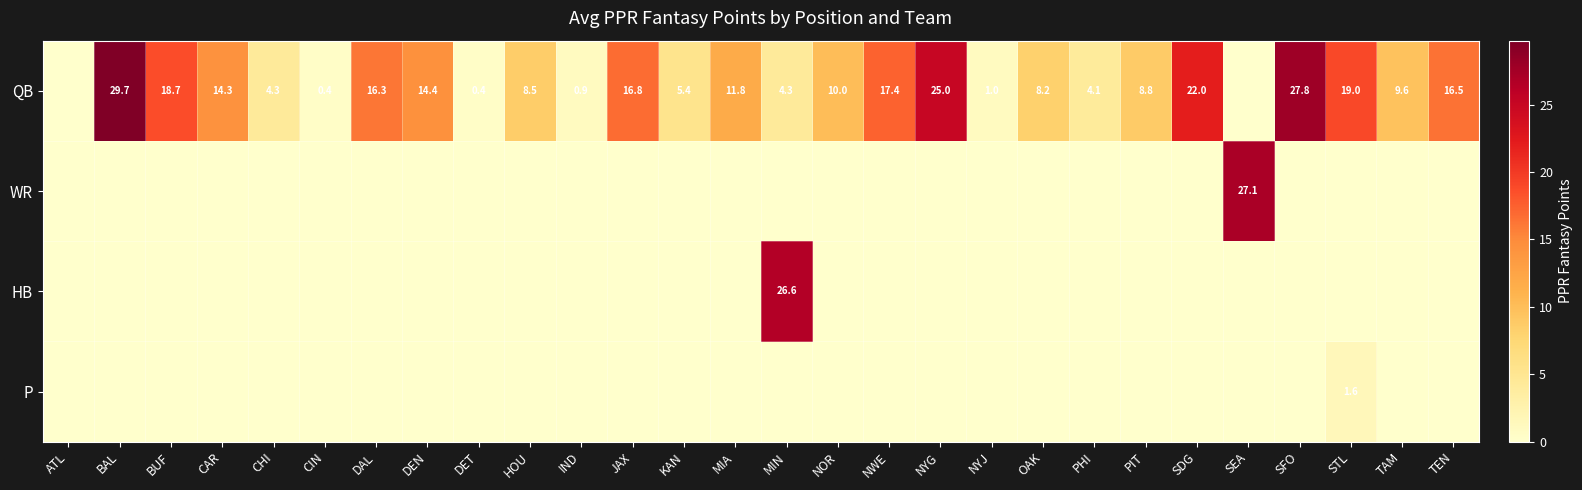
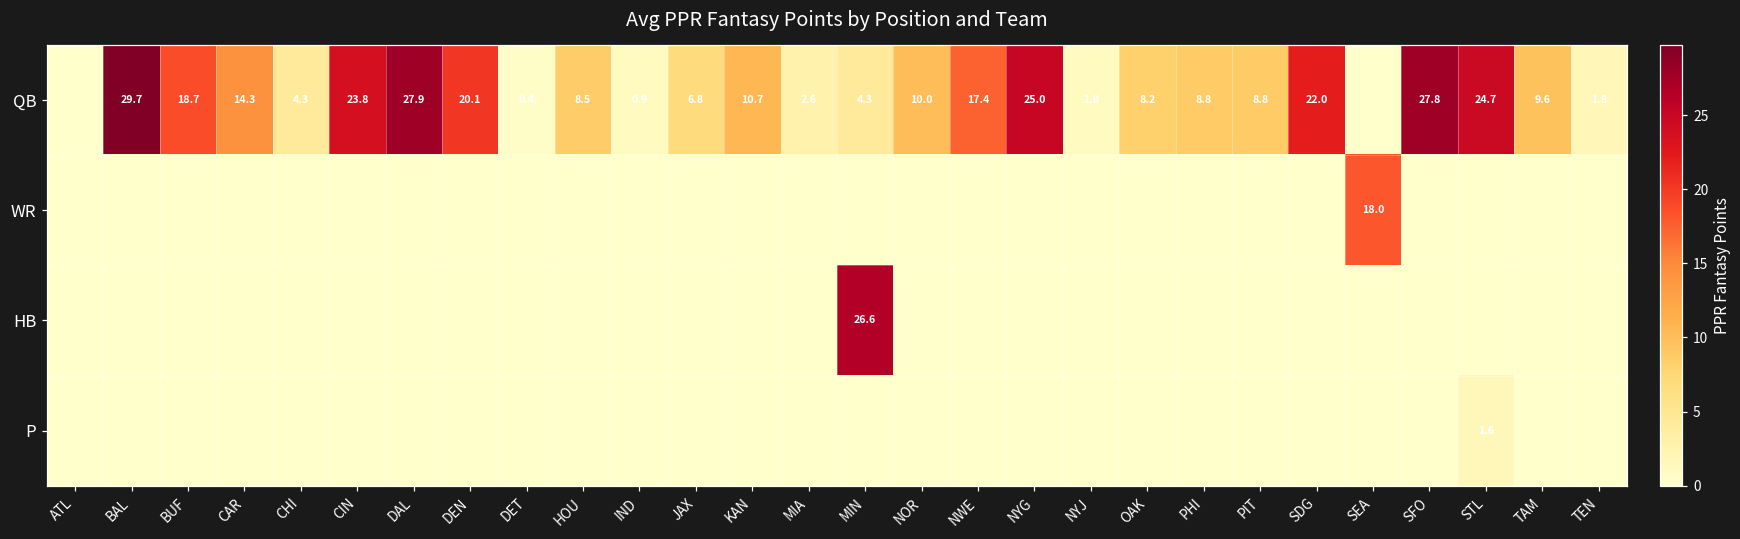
QB, CIN: 0.4 -> 23.8
QB, DAL: 16.3 -> 27.9
QB, DEN: 14.4 -> 20.1
QB, JAX: 16.8 -> 6.8
QB, KAN: 5.4 -> 10.7
QB, MIA: 11.8 -> 2.6
QB, PHI: 4.1 -> 8.8
QB, STL: 19.0 -> 24.7
QB, TEN: 16.5 -> 1.8
WR, SEA: 27.1 -> 18.0
